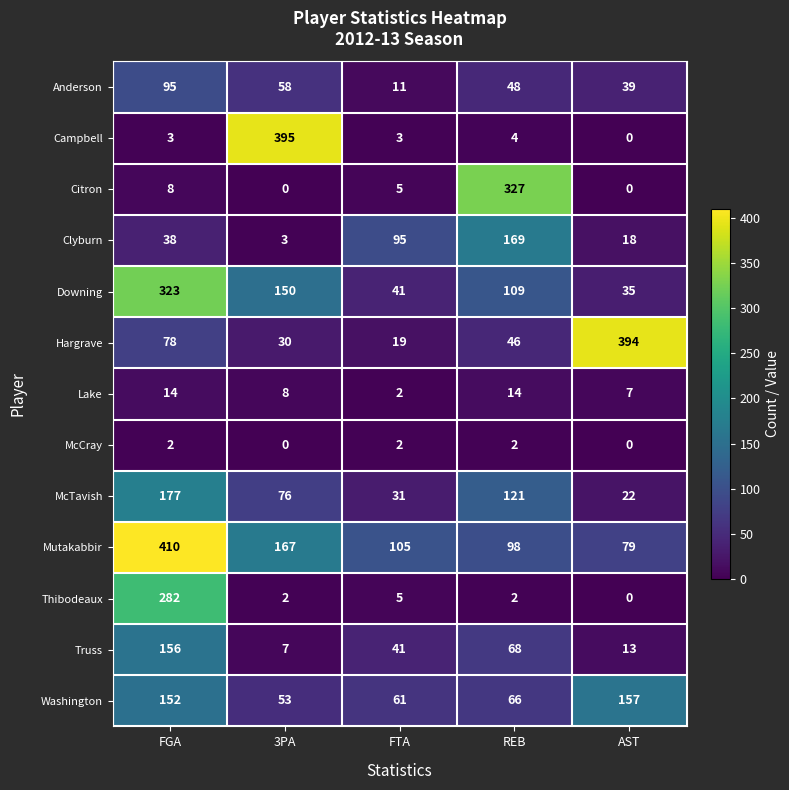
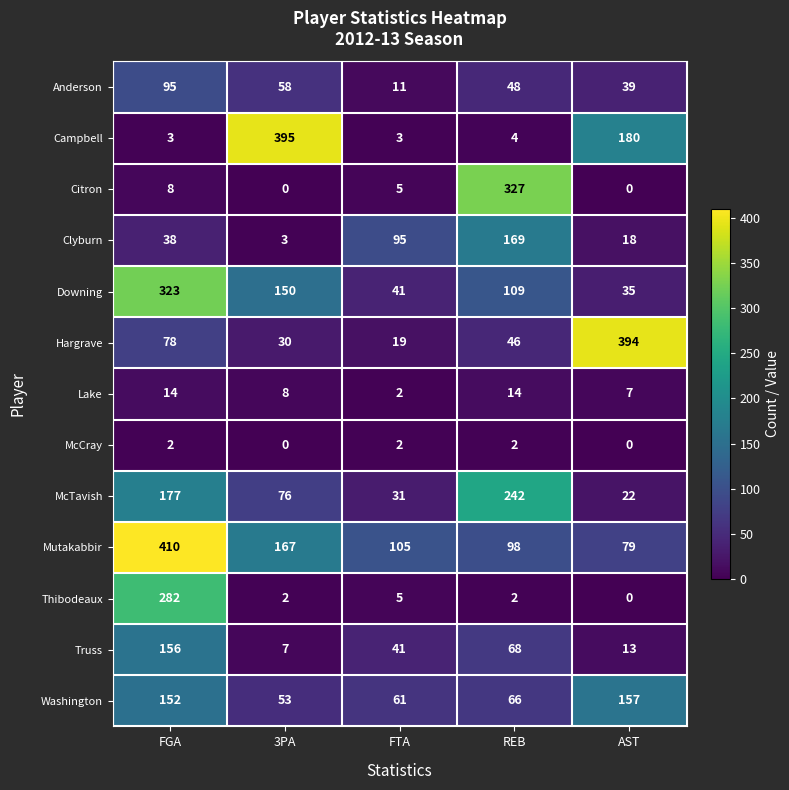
Campbell, AST: 0 -> 180
McTavish, REB: 121 -> 242
